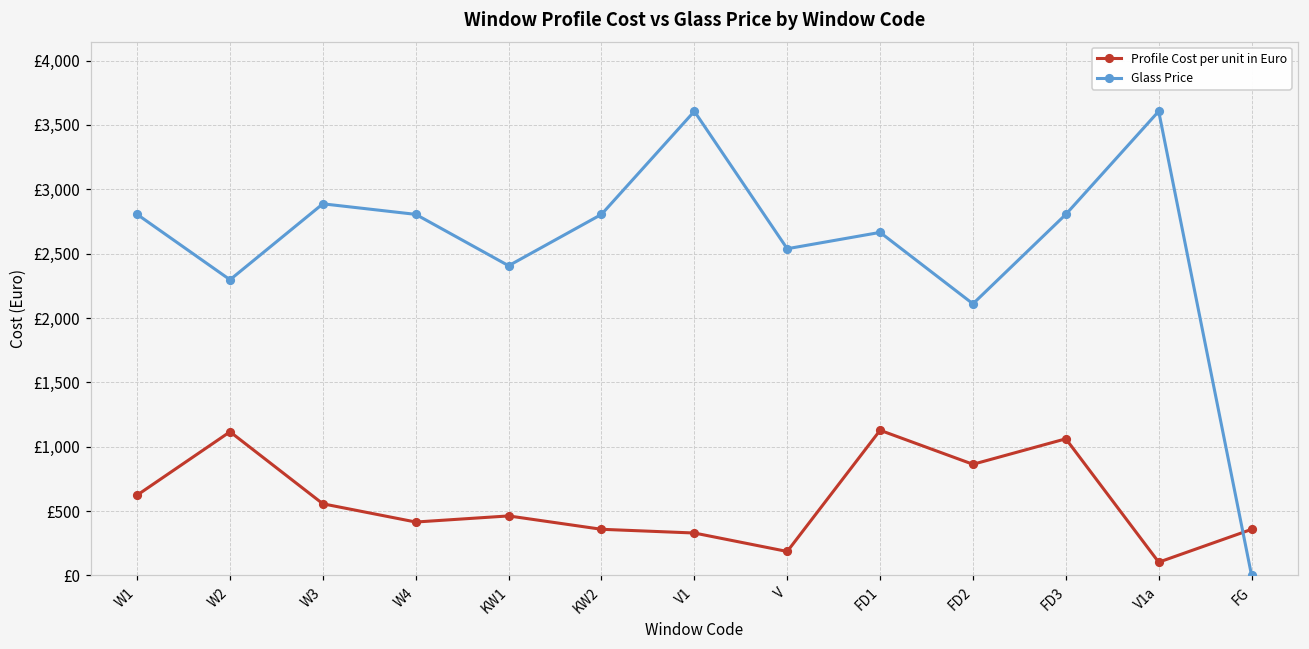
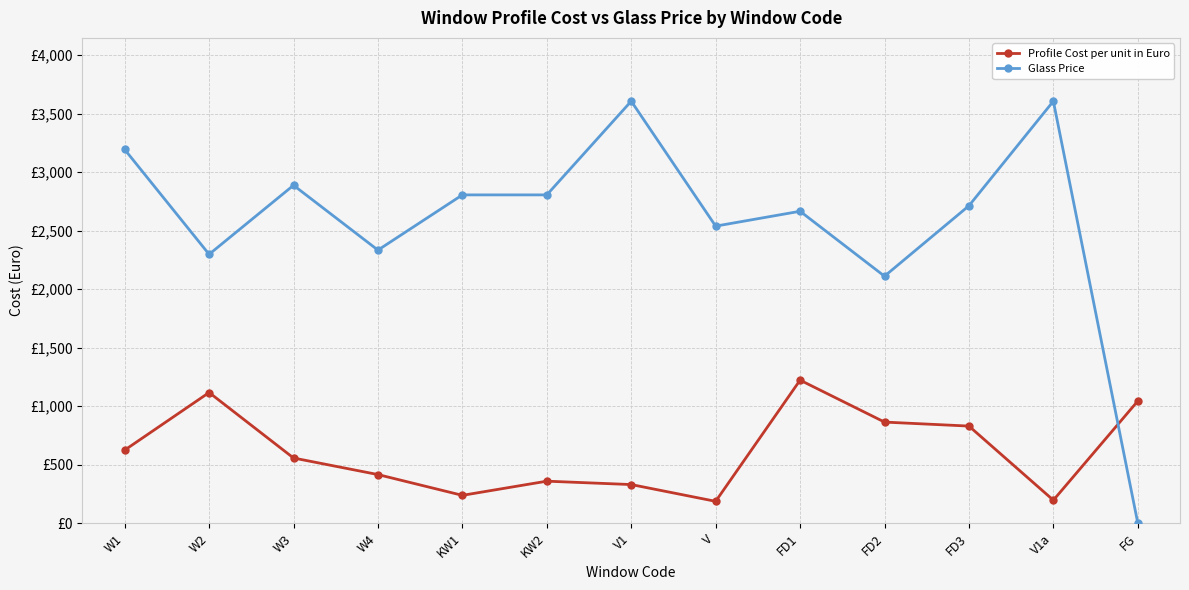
Glass Price, W1: £2,810 -> £3,190
Glass Price, W4: £2,810 -> £2,330
Profile Cost per unit in Euro, KW1: £460 -> £240
Glass Price, KW1: £2,410 -> £2,810
Profile Cost per unit in Euro, FD1: £1,130 -> £1,220
Profile Cost per unit in Euro, FD3: £1,060 -> £830
Glass Price, FD3: £2,810 -> £2,710
Profile Cost per unit in Euro, V1a: £100 -> £200
Profile Cost per unit in Euro, FG: £360 -> £1,040
